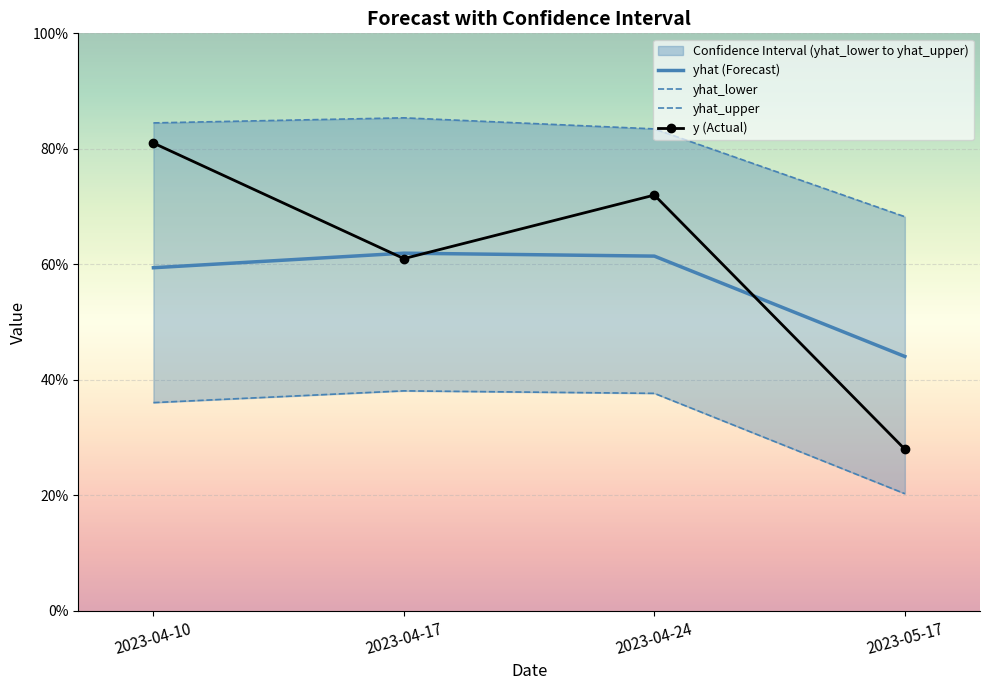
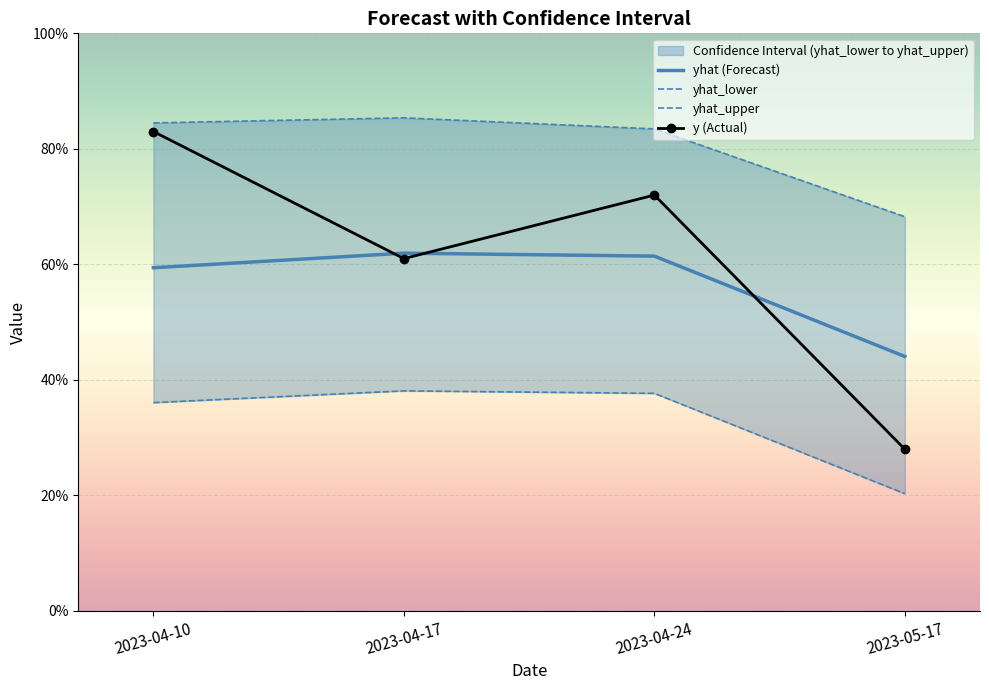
y (Actual), 2023-04-10: 81% -> 83%
